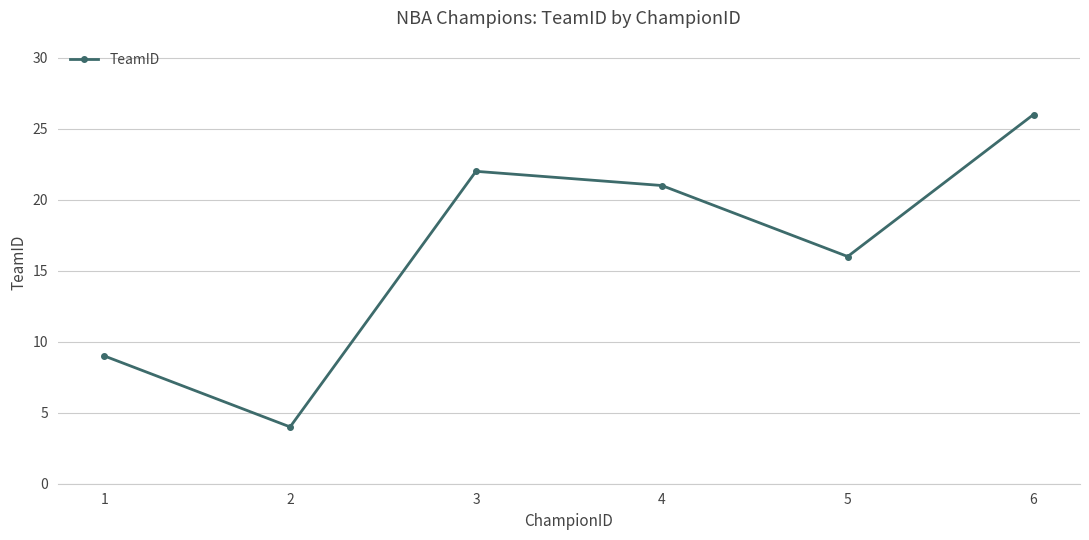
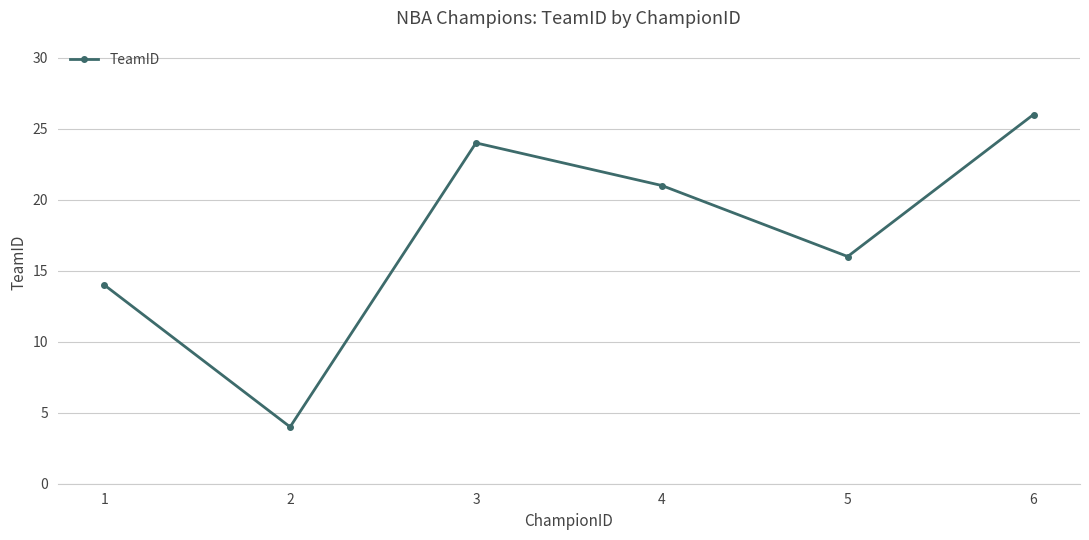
1: 9 -> 14
3: 22 -> 24
